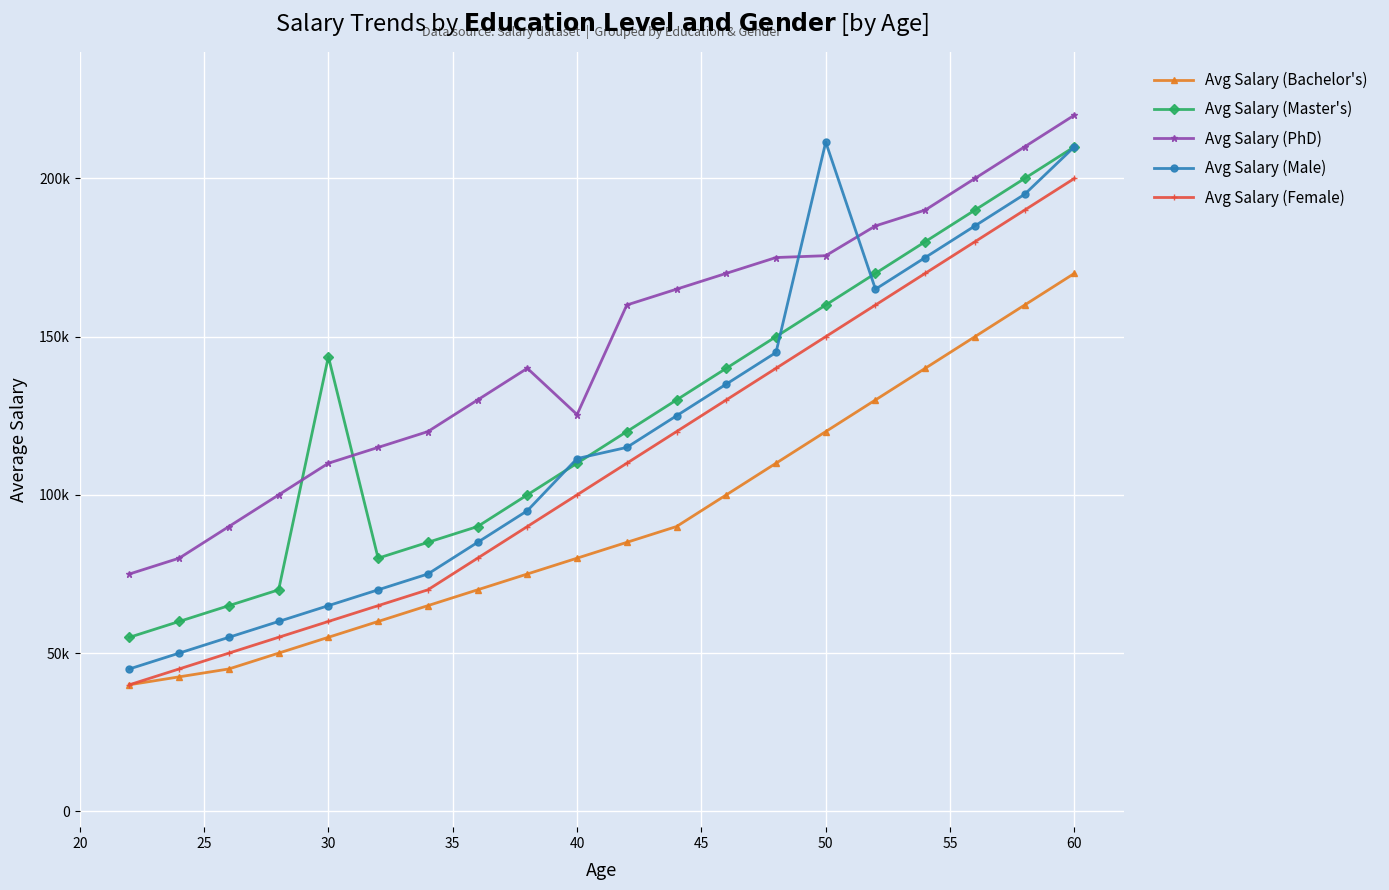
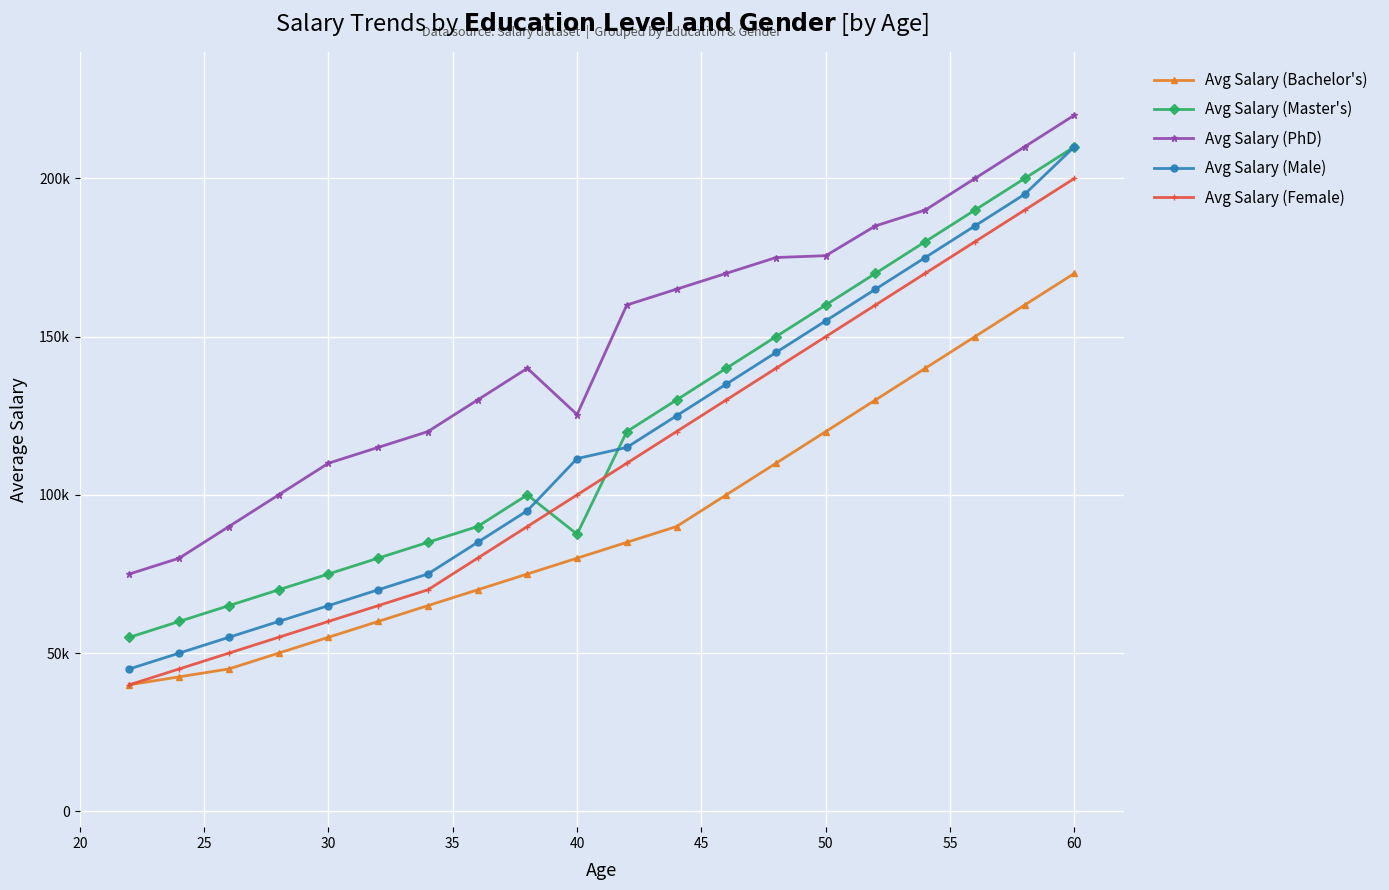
Avg Salary (Master's), 30: 144000 -> 75000
Avg Salary (Master's), 40: 110000 -> 88000
Avg Salary (Male), 50: 211000 -> 155000
